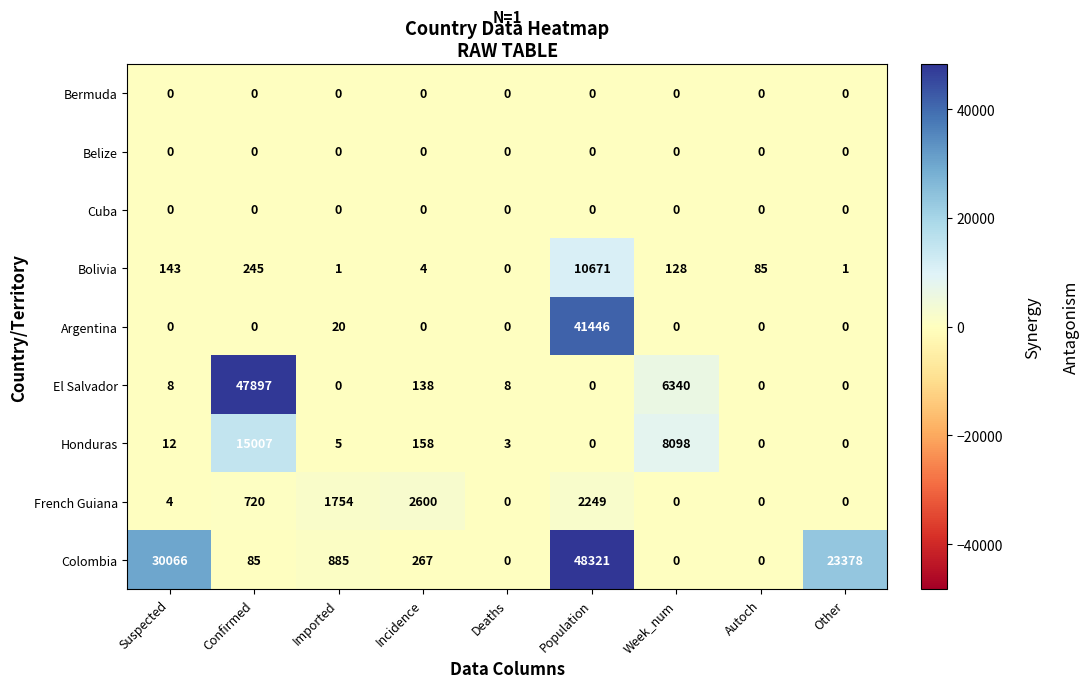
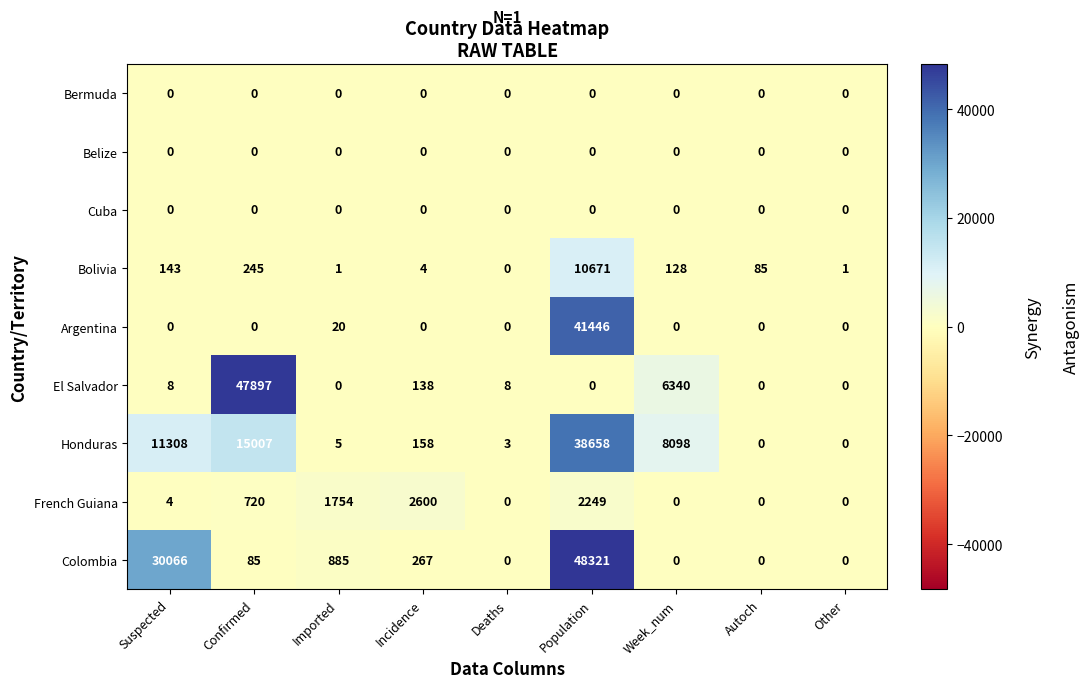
Honduras, Suspected: 12 -> 11308
Honduras, Population: 0 -> 38658
Colombia, Other: 23378 -> 0
